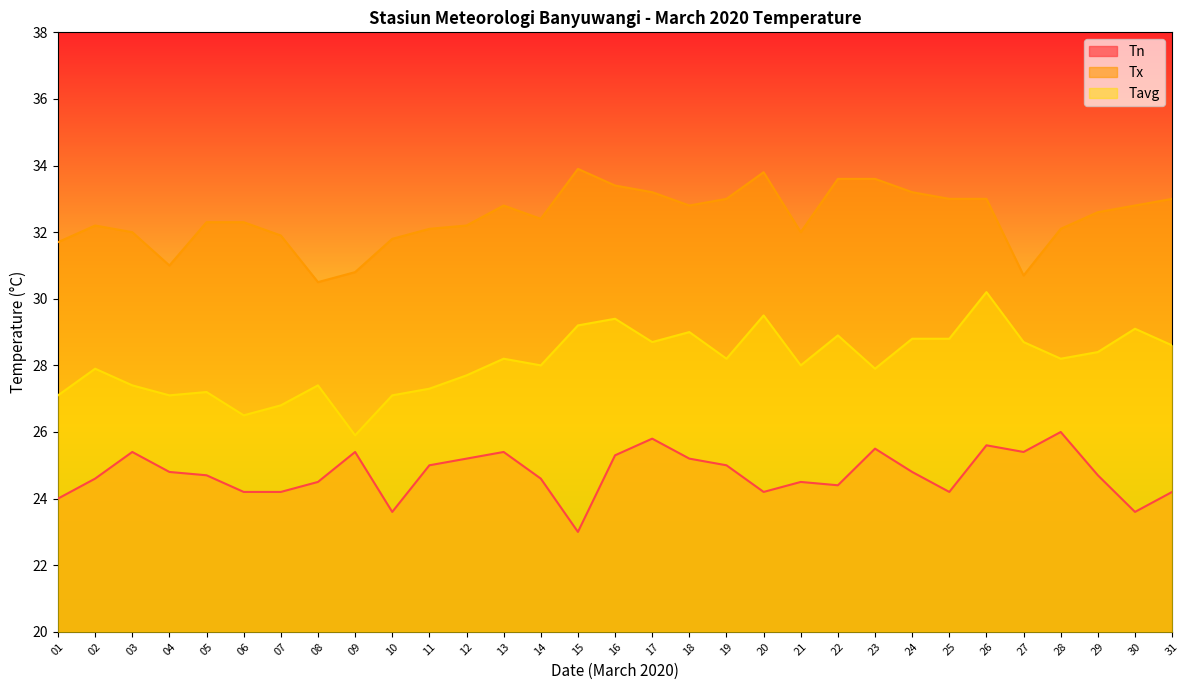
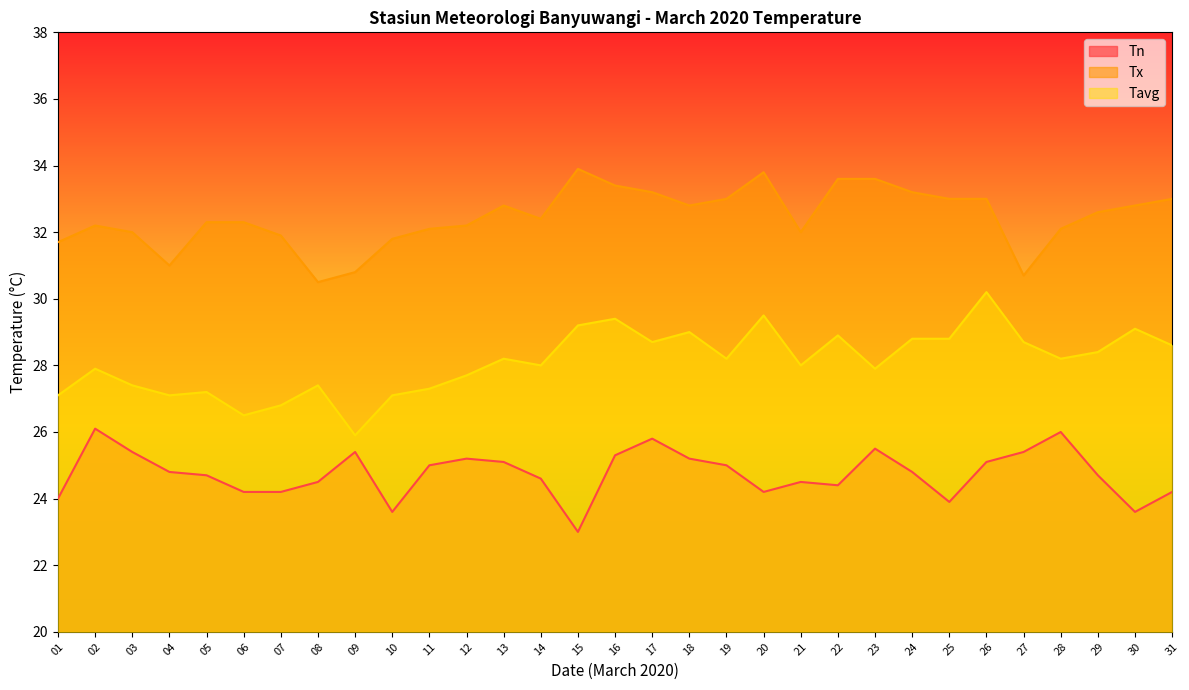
Tn, 02: 24.6 -> 26.1
Tn, 13: 25.4 -> 25.1
Tn, 25: 24.2 -> 23.9
Tn, 26: 25.6 -> 25.1
